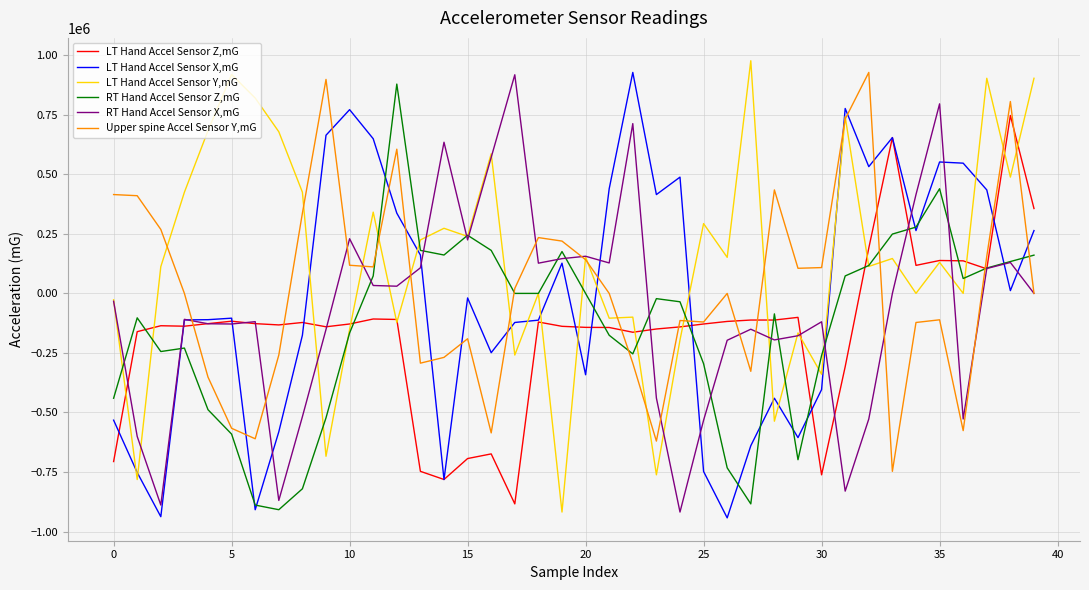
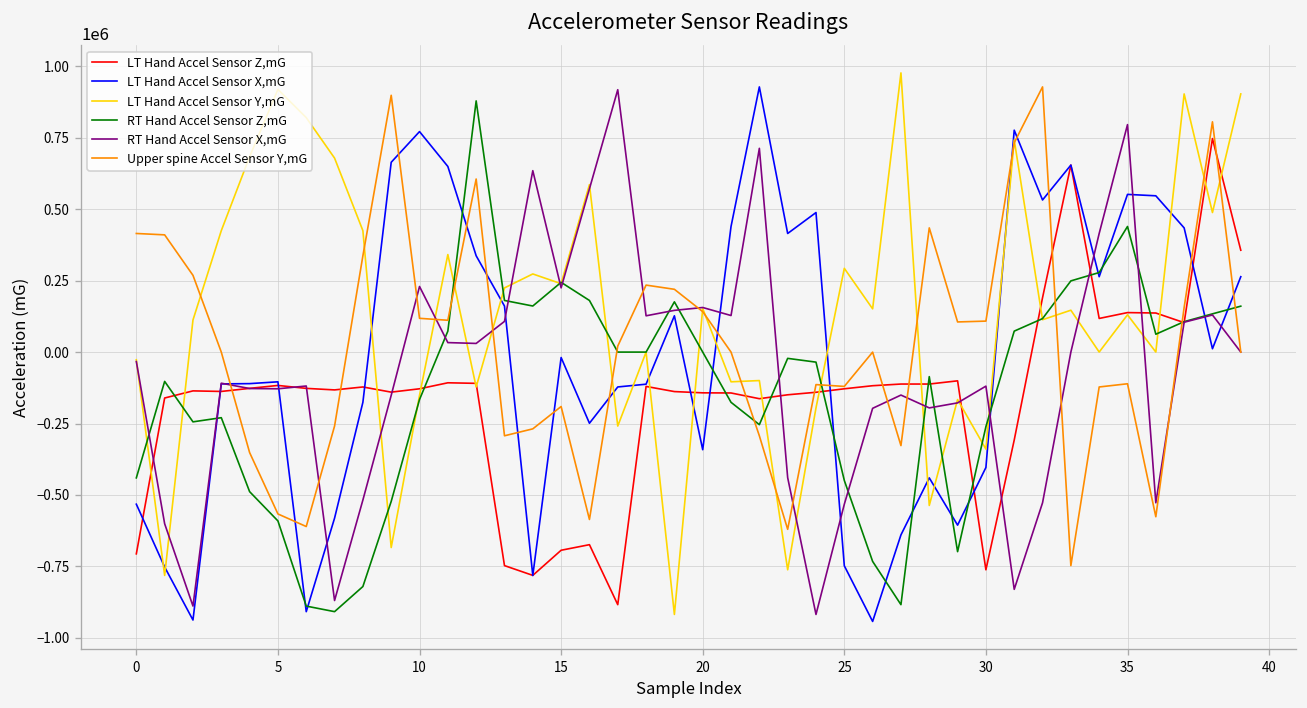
RT Hand Accel Sensor Z,mG, 25: -300000 -> -450000
